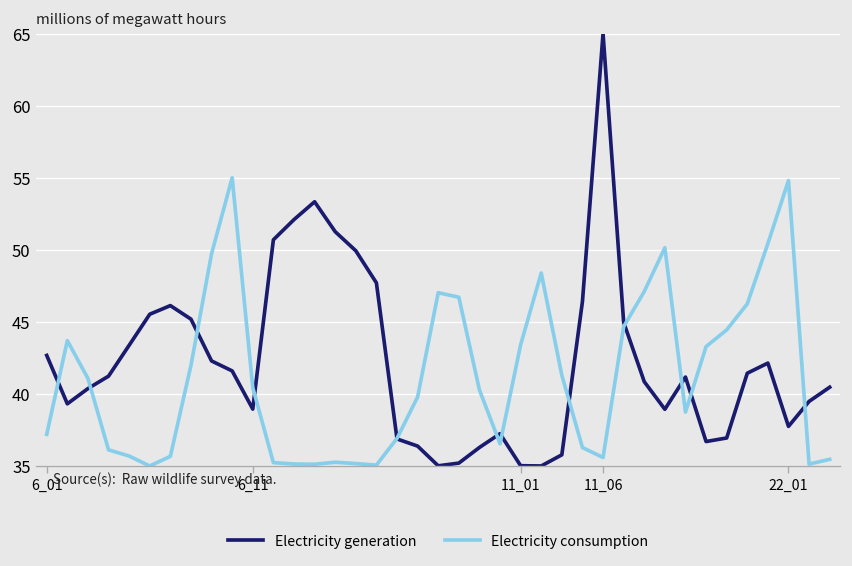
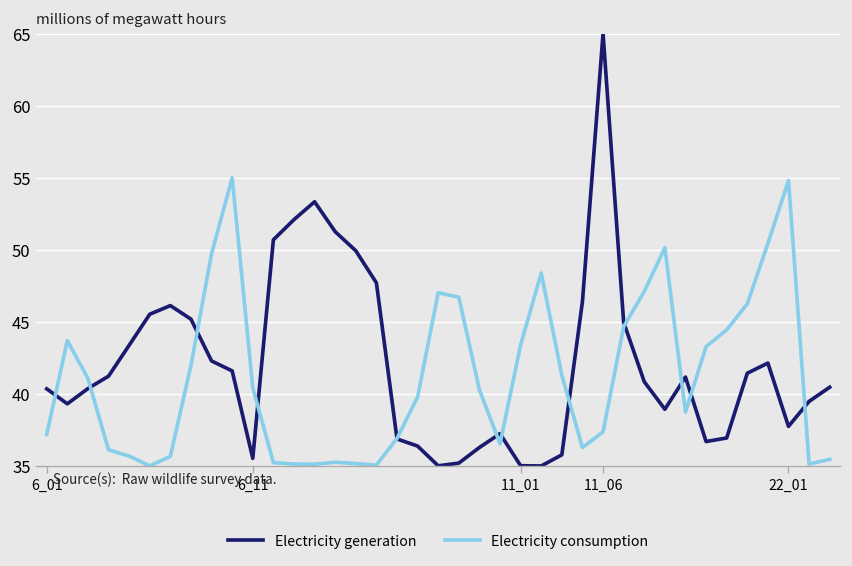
Electricity generation, 6_01: 42.7 -> 40.4
Electricity generation, 6_11: 38.9 -> 35.5
Electricity consumption, 11_06: 35.6 -> 37.4
